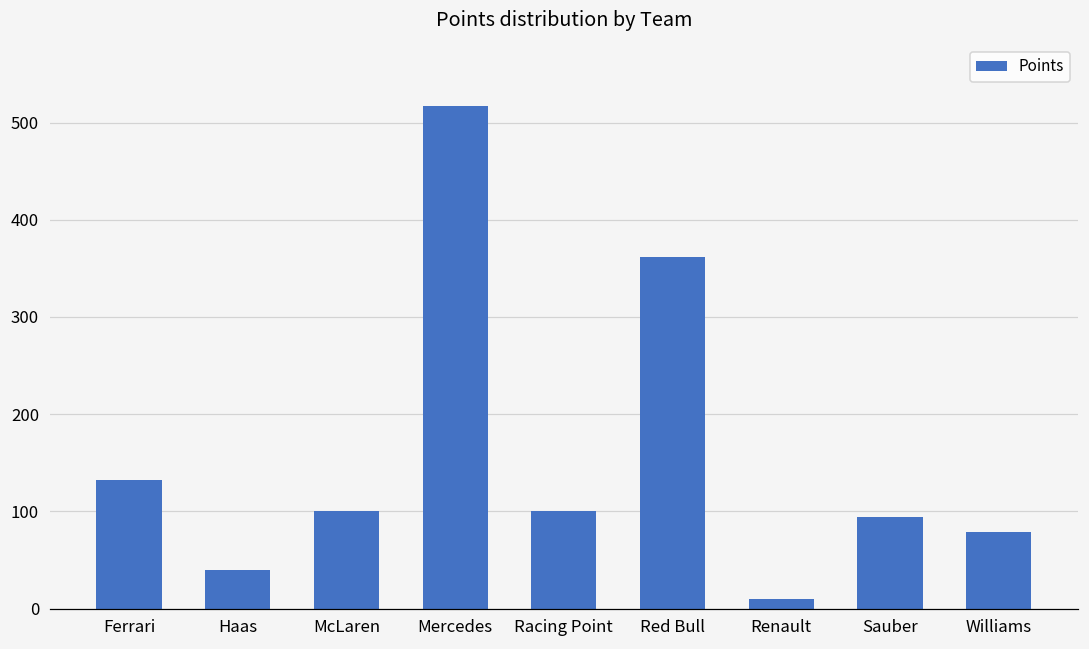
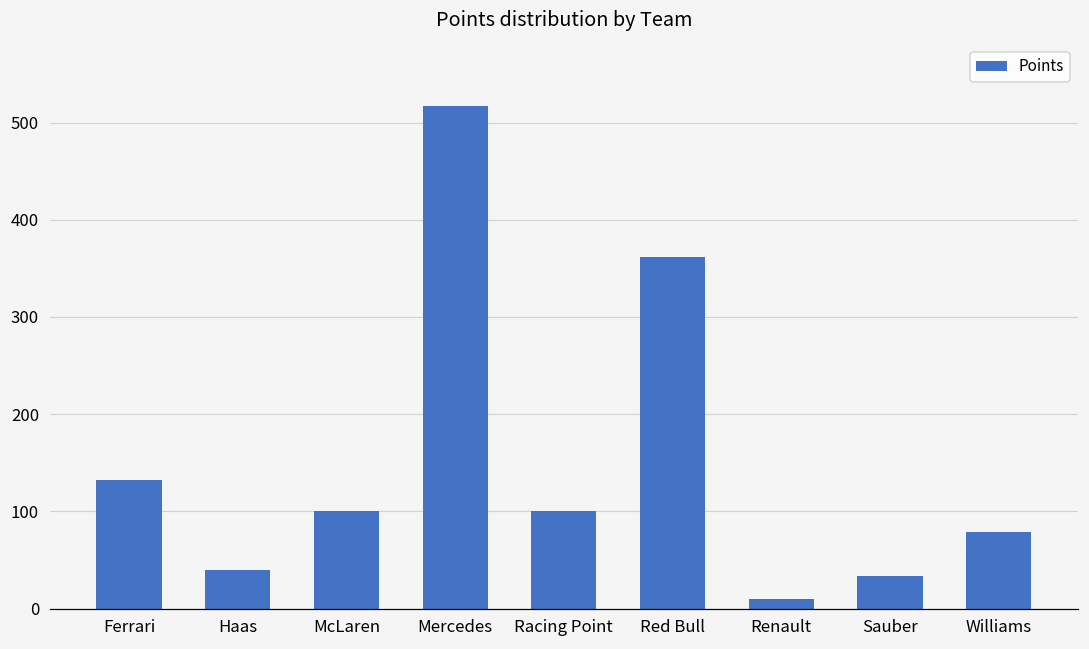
Sauber: 90 -> 30
